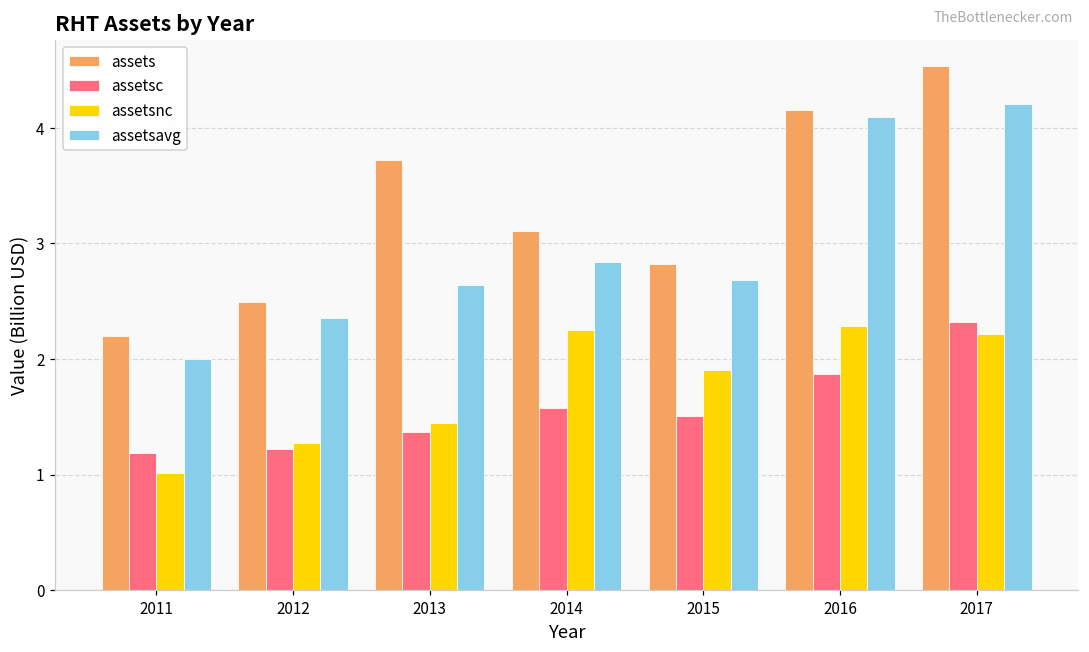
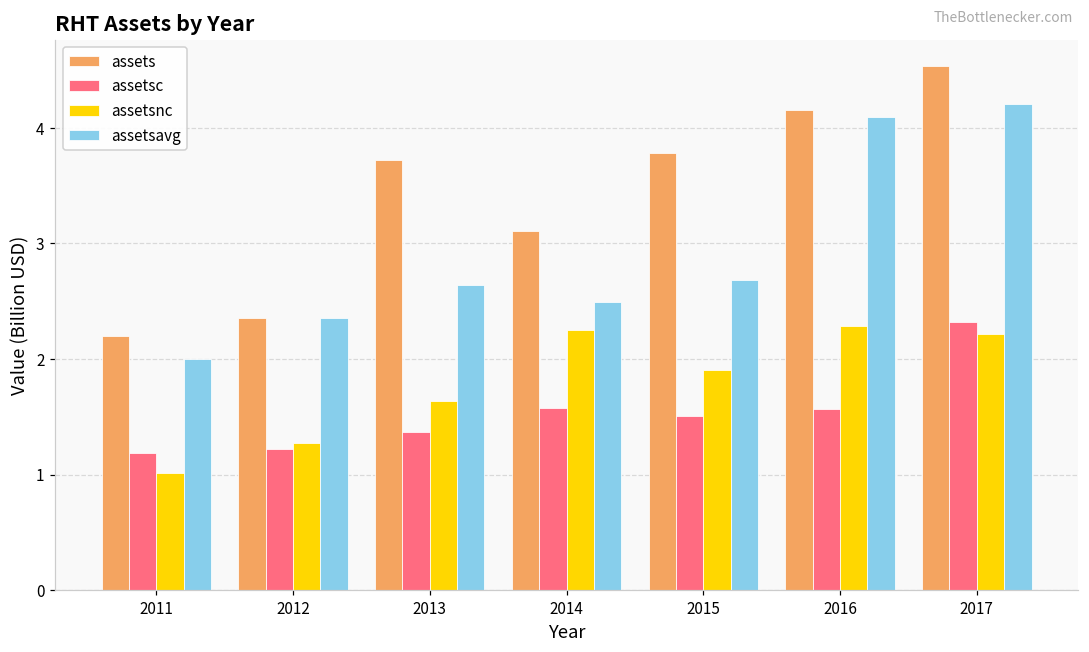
assets, 2012: 2.49 -> 2.35
assetsnc, 2013: 1.44 -> 1.64
assetsavg, 2014: 2.84 -> 2.49
assets, 2015: 2.82 -> 3.78
assetsc, 2016: 1.87 -> 1.57
